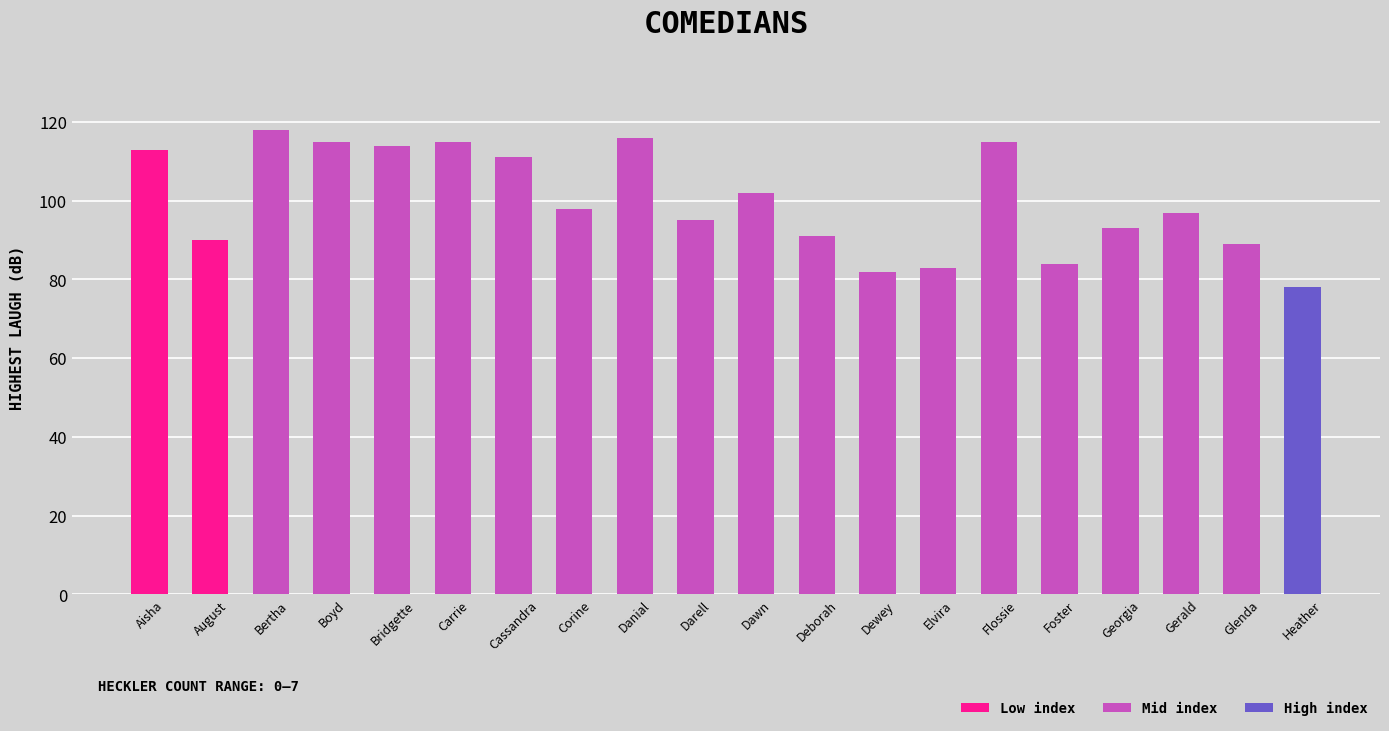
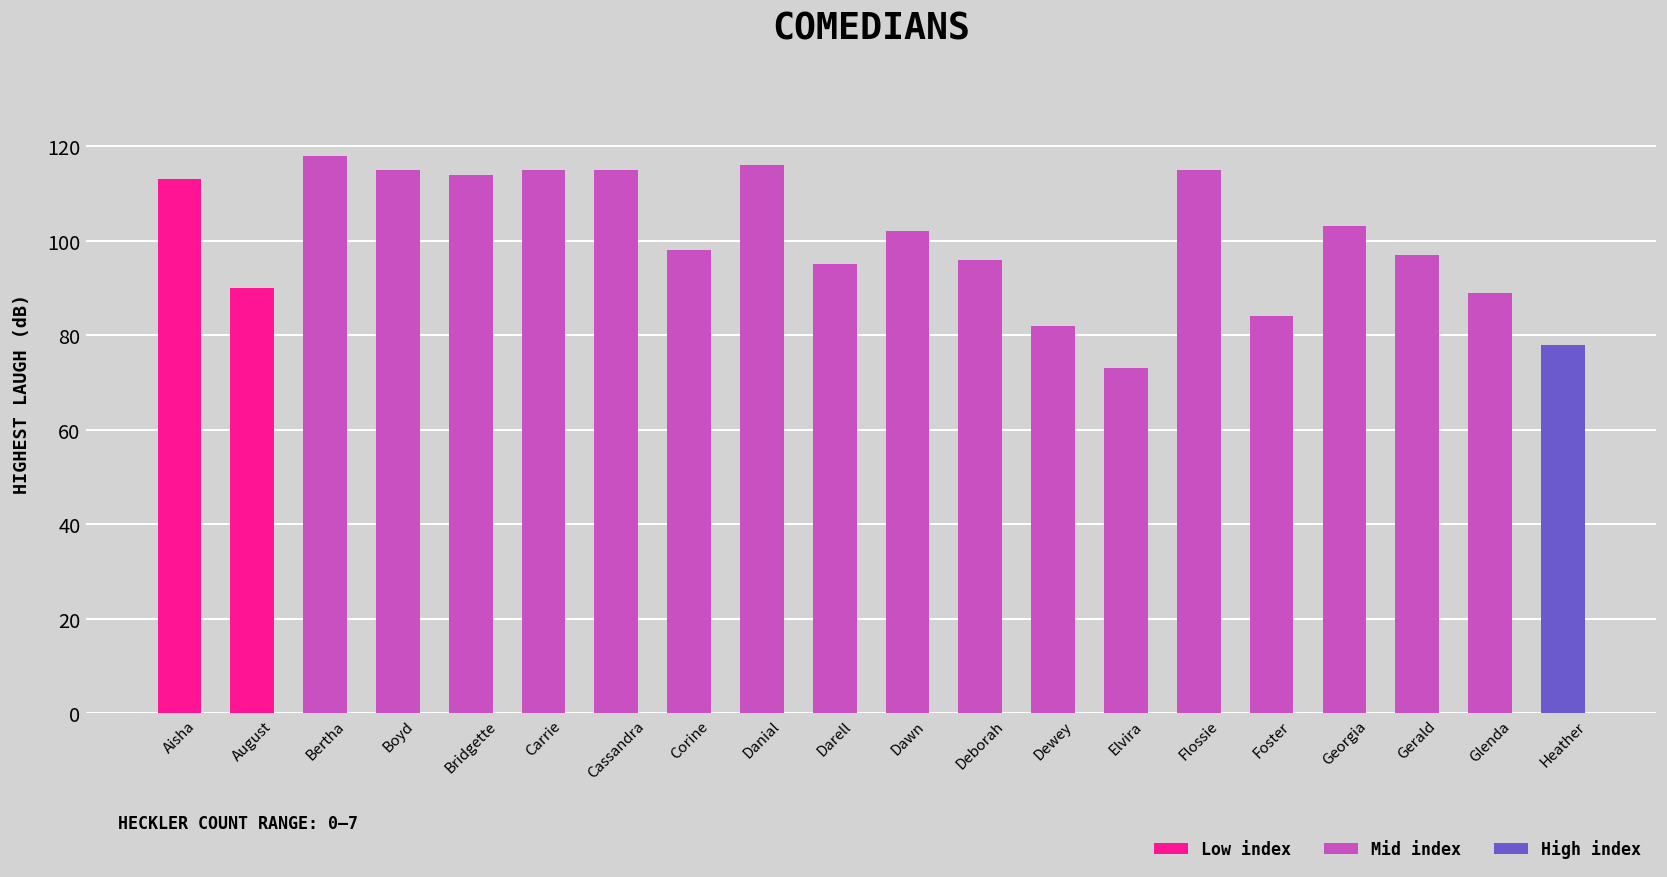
Cassandra: 111 -> 115
Deborah: 91 -> 96
Elvira: 83 -> 73
Georgia: 93 -> 103
